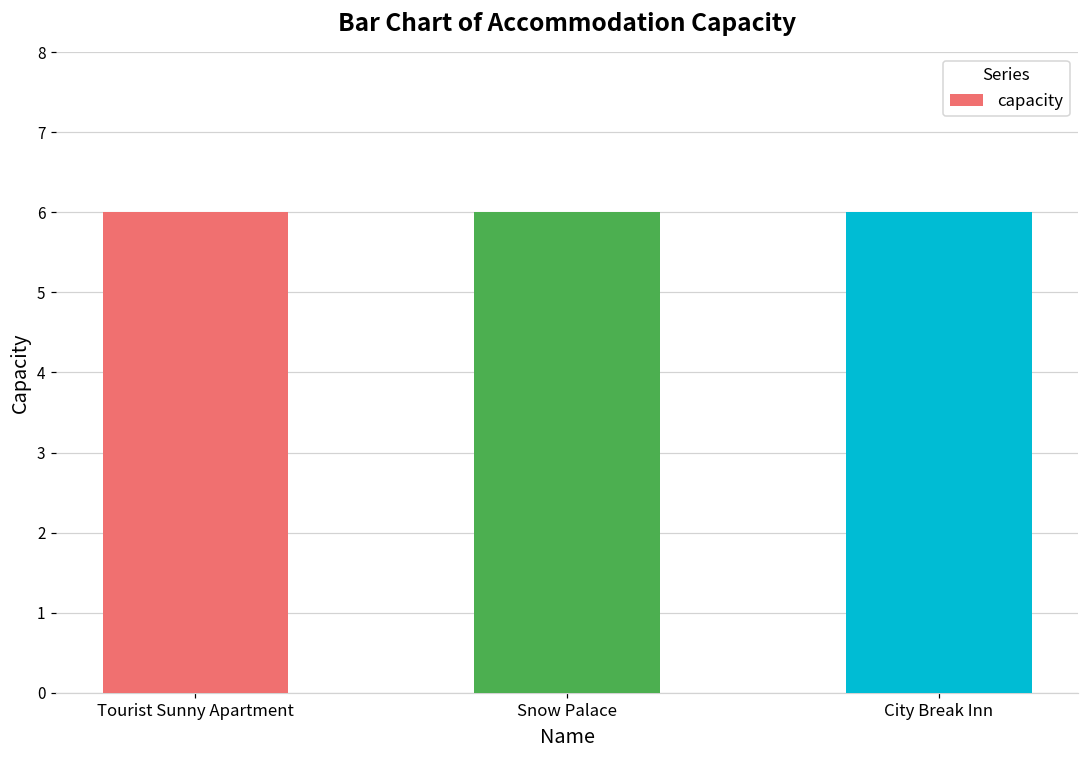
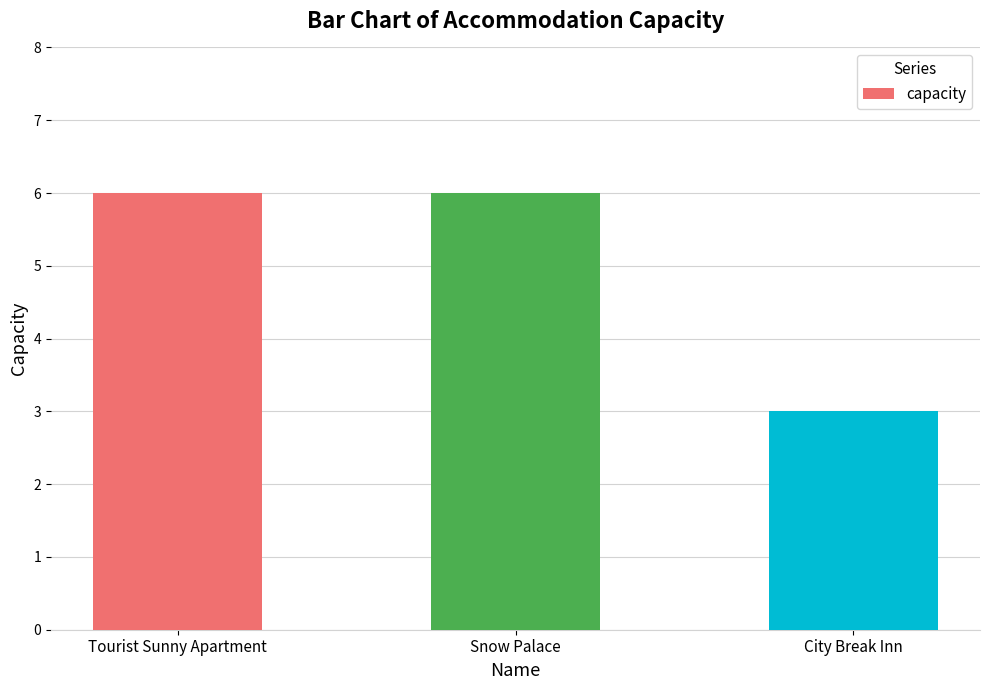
City Break Inn: 6 -> 3
